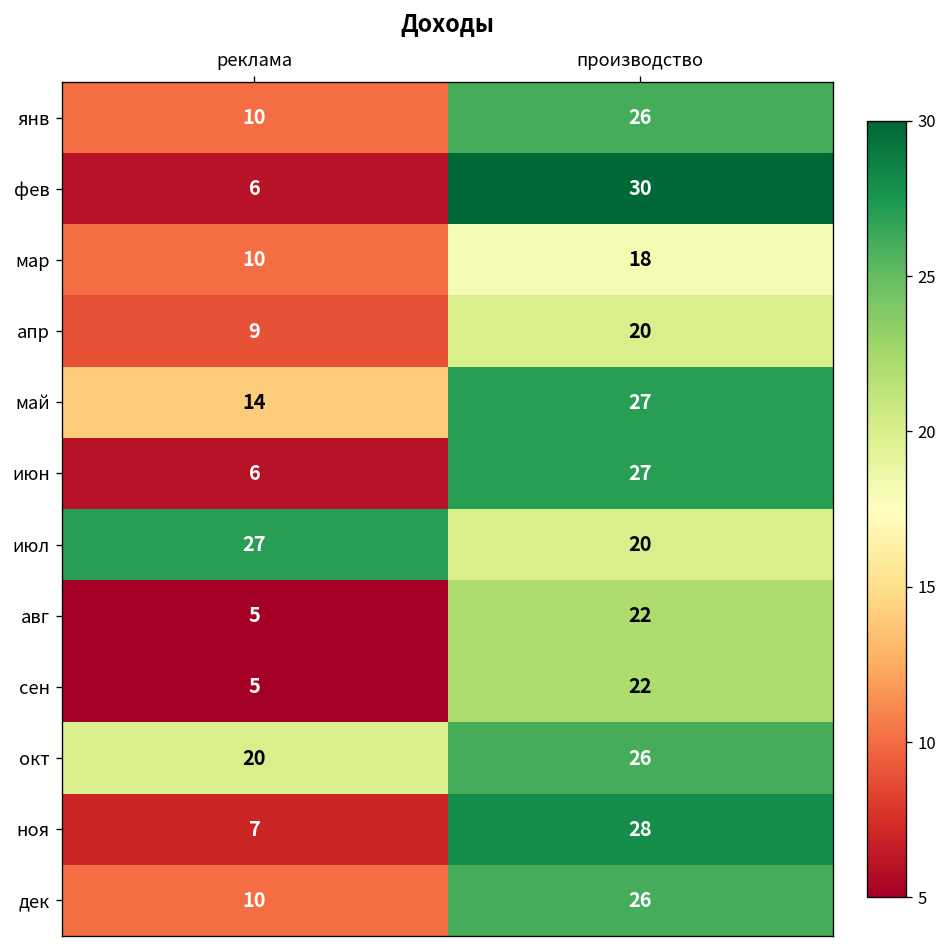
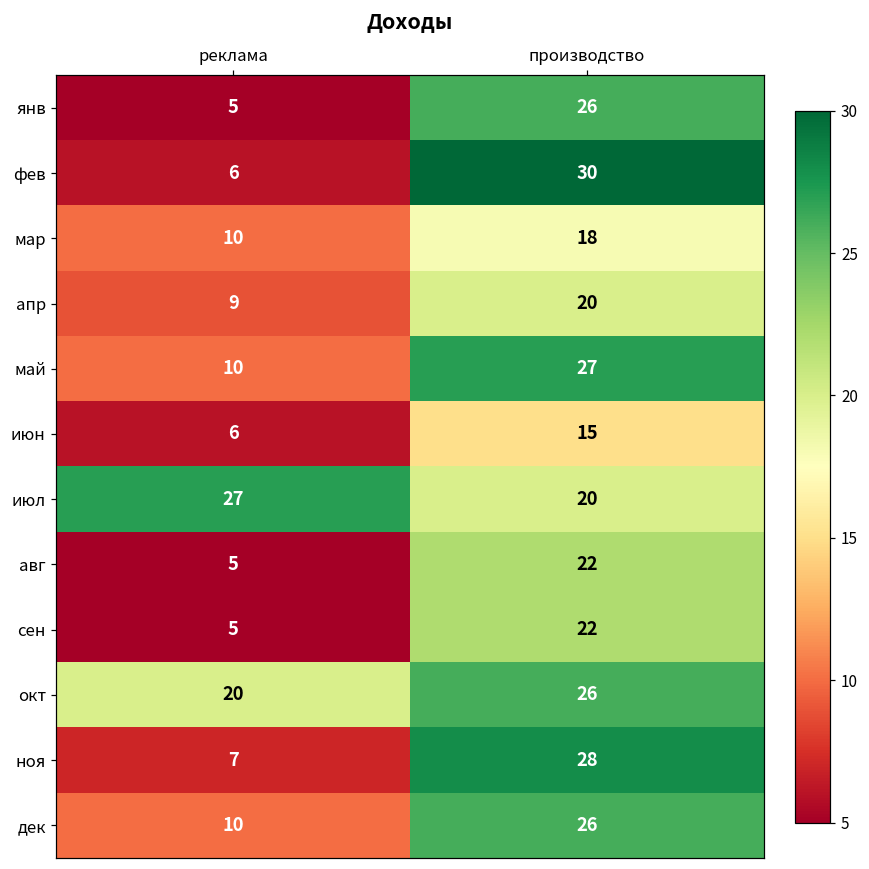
янв, реклама: 10 -> 5
май, реклама: 14 -> 10
июн, производство: 27 -> 15
